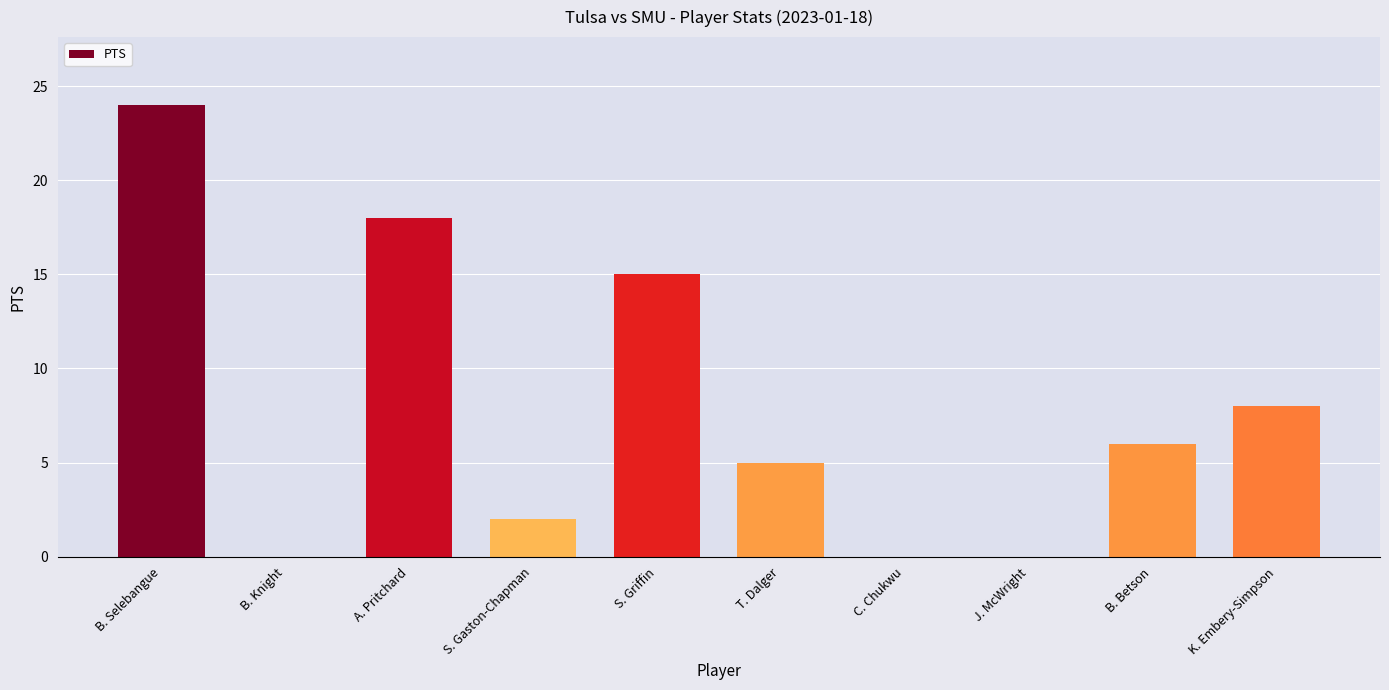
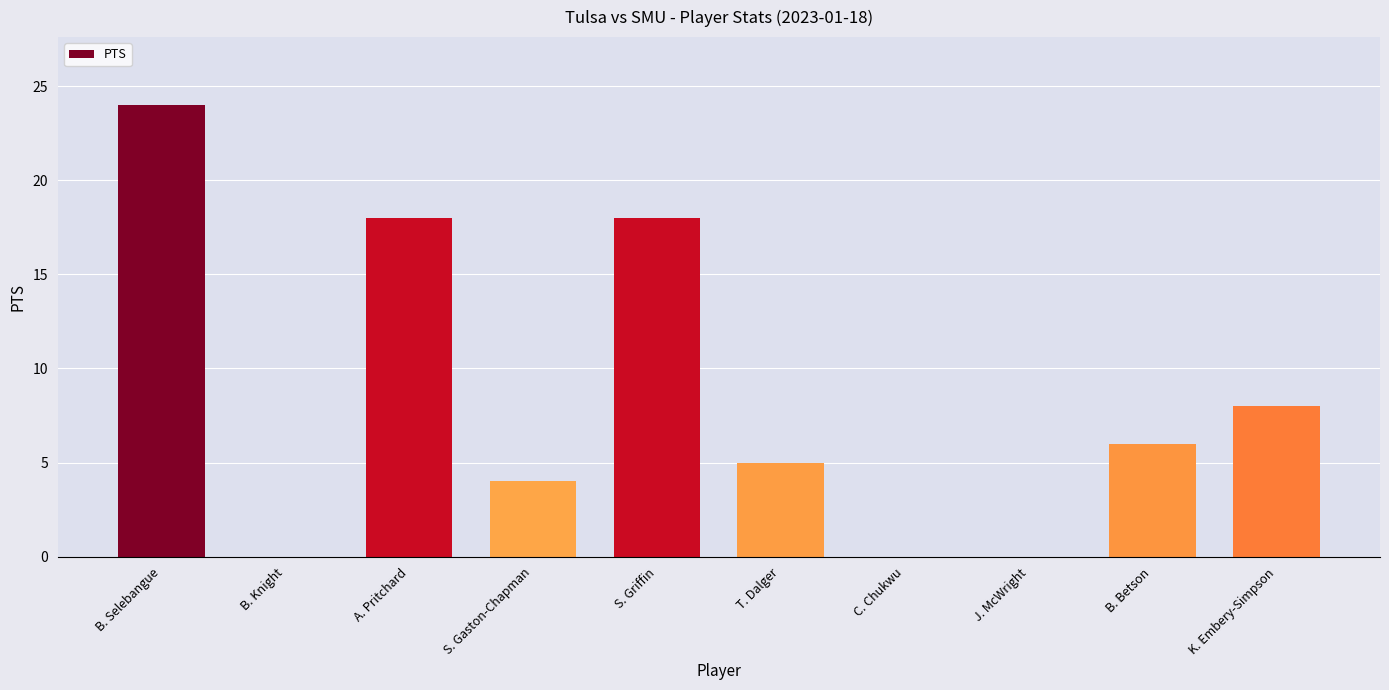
S. Gaston-Chapman: 2 -> 4
S. Griffin: 15 -> 18
